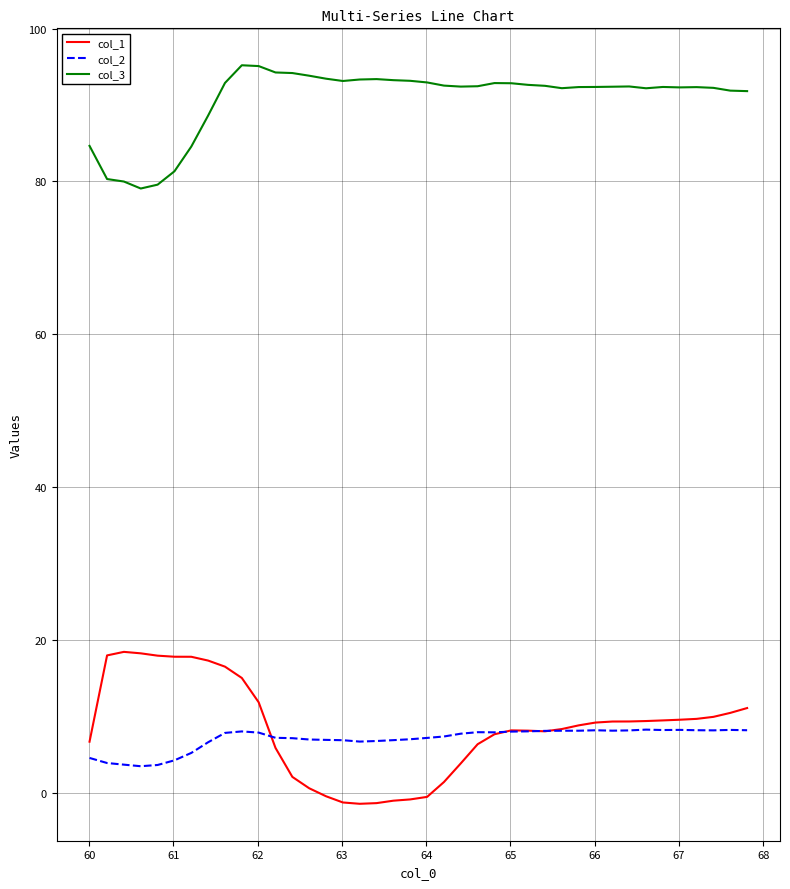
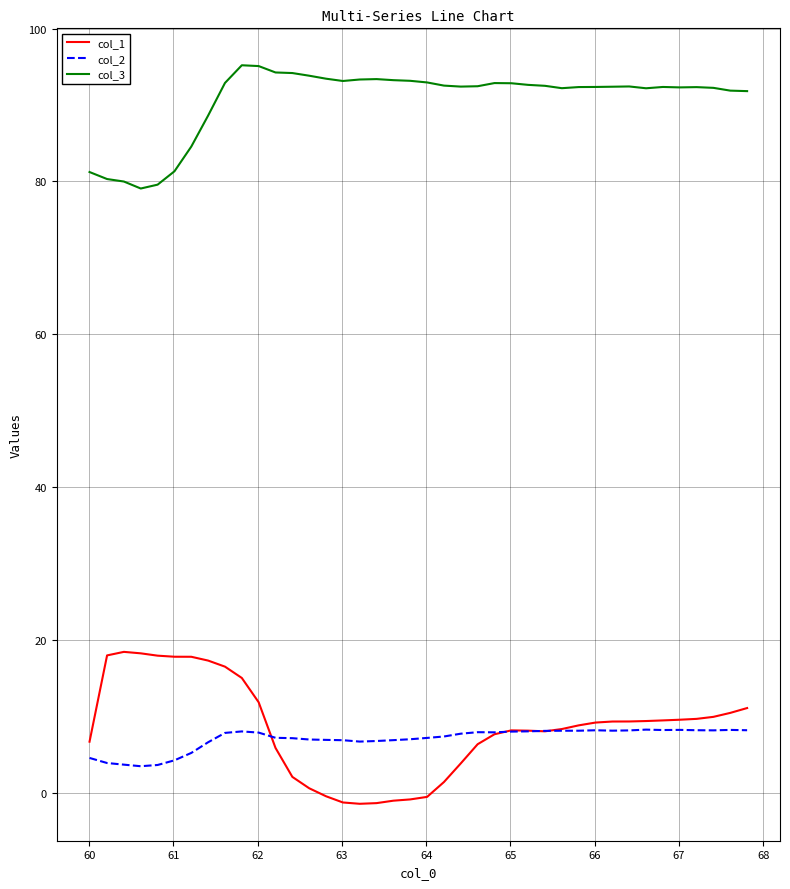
col_3, 60: 85 -> 81
